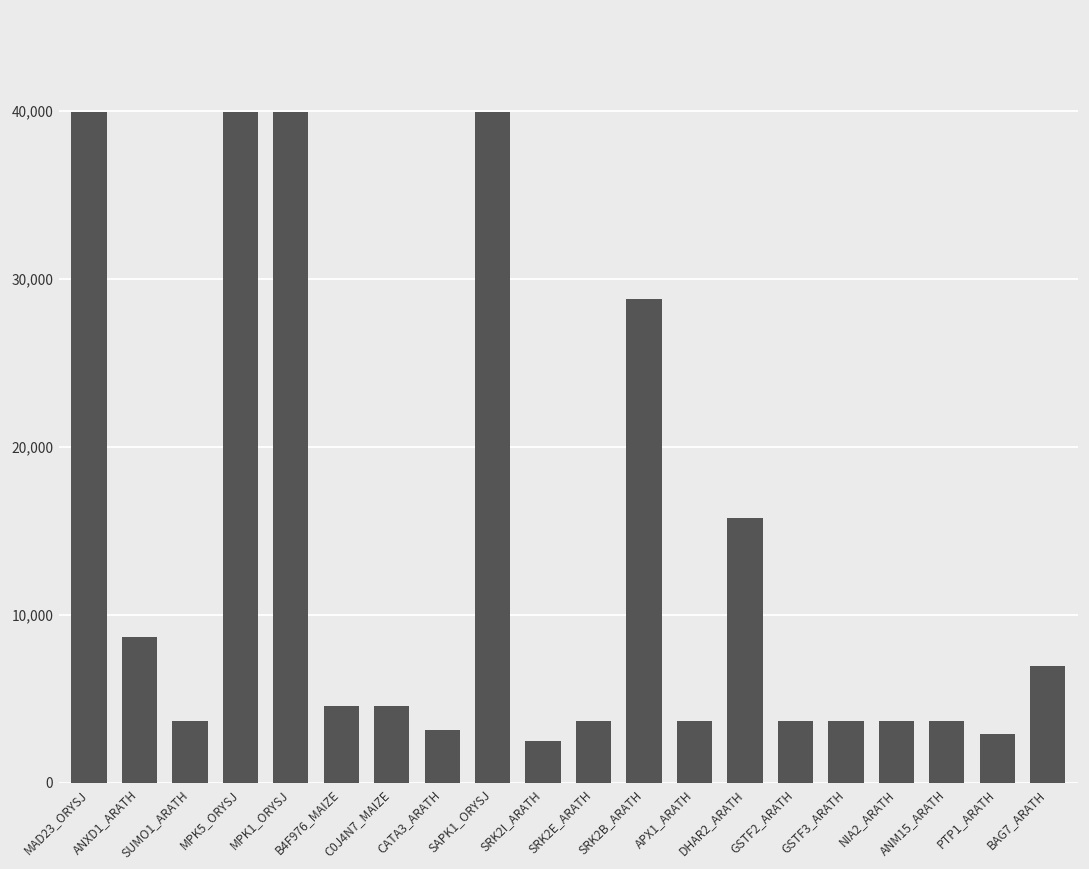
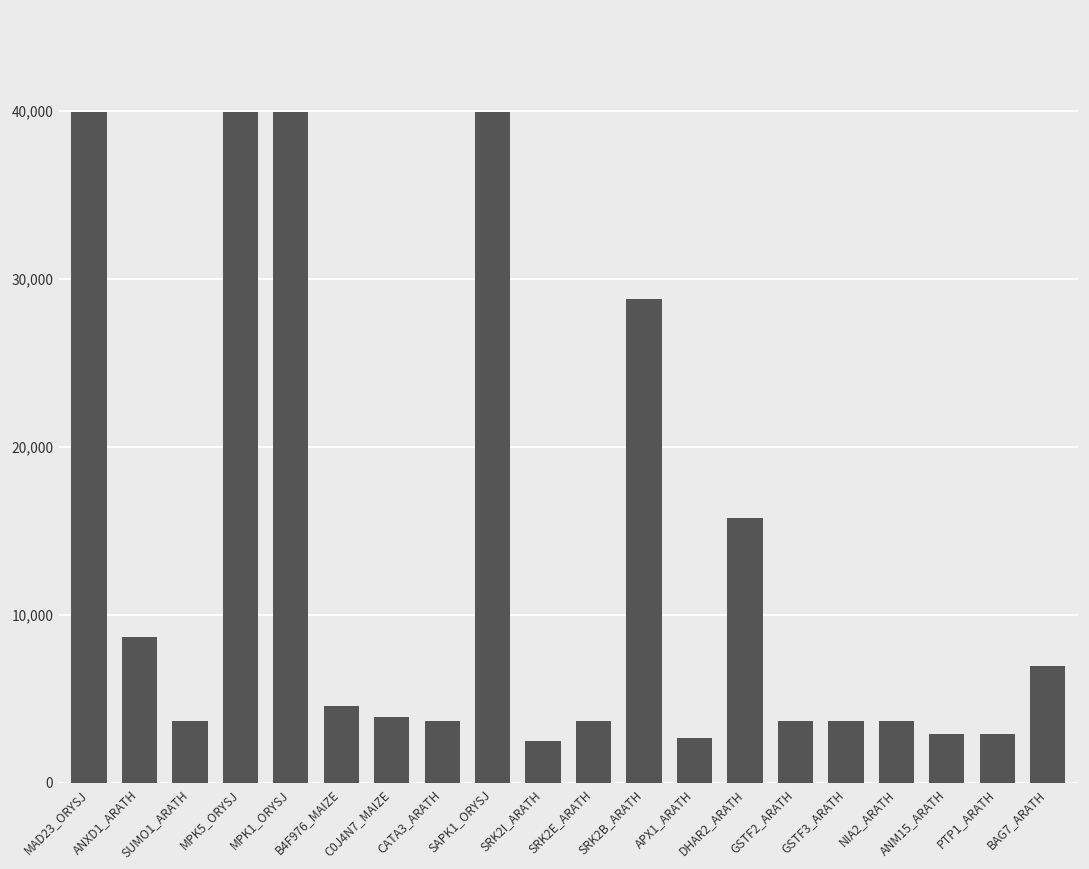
C0J4N7_MAIZE: 4,600 -> 4,000
CATA3_ARATH: 3,100 -> 3,700
APX1_ARATH: 3,700 -> 2,700
ANM15_ARATH: 3,700 -> 2,900
